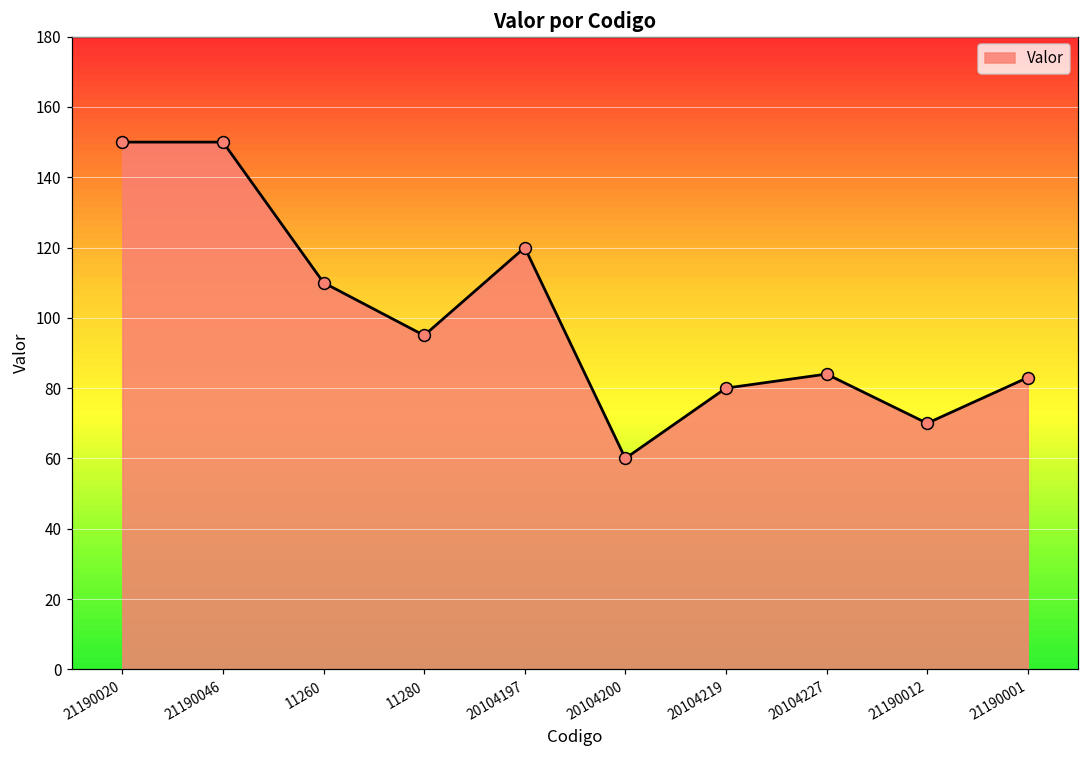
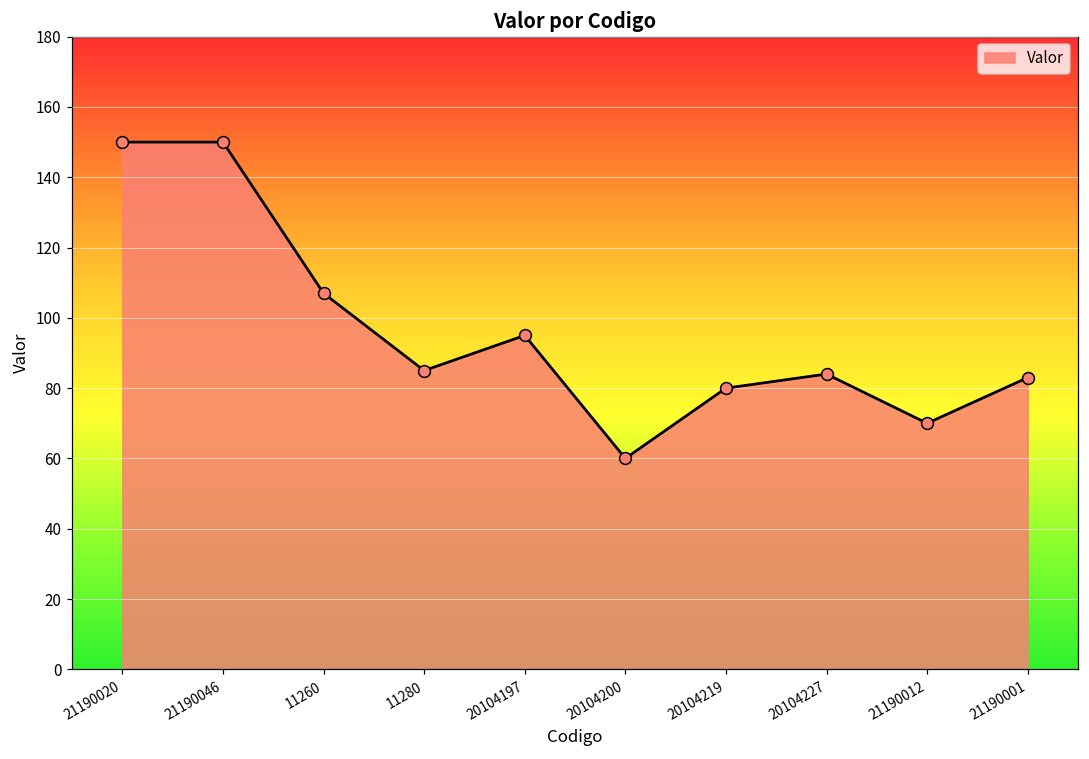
11260: 110 -> 107
11280: 95 -> 85
20104197: 120 -> 95
